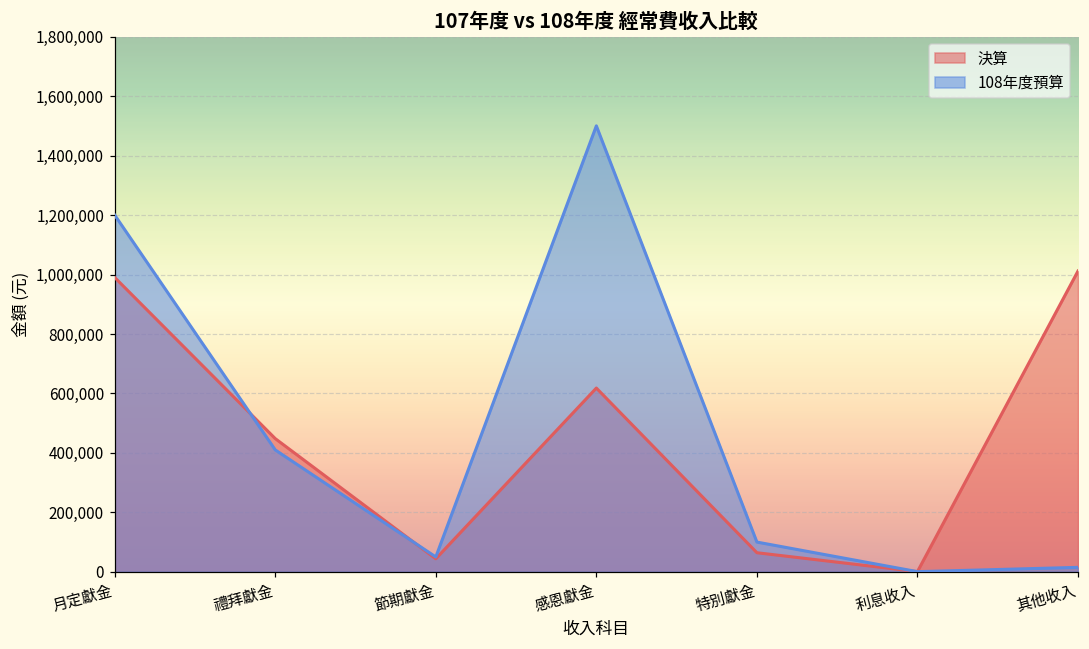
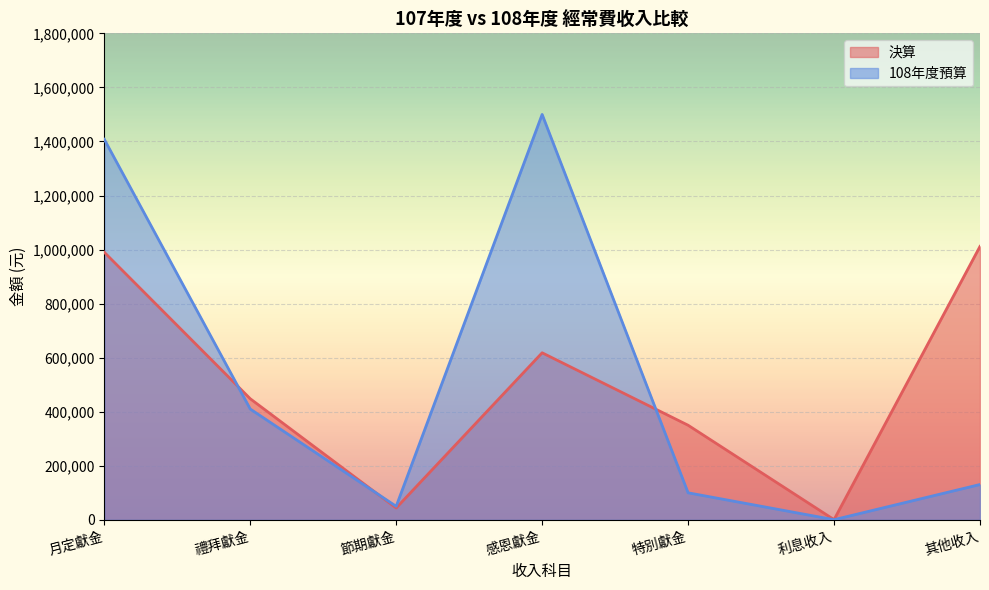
108年度預算, 月定獻金: 1,200,000 -> 1,410,000
決算, 特別獻金: 60,000 -> 350,000
108年度預算, 其他收入: 20,000 -> 130,000
